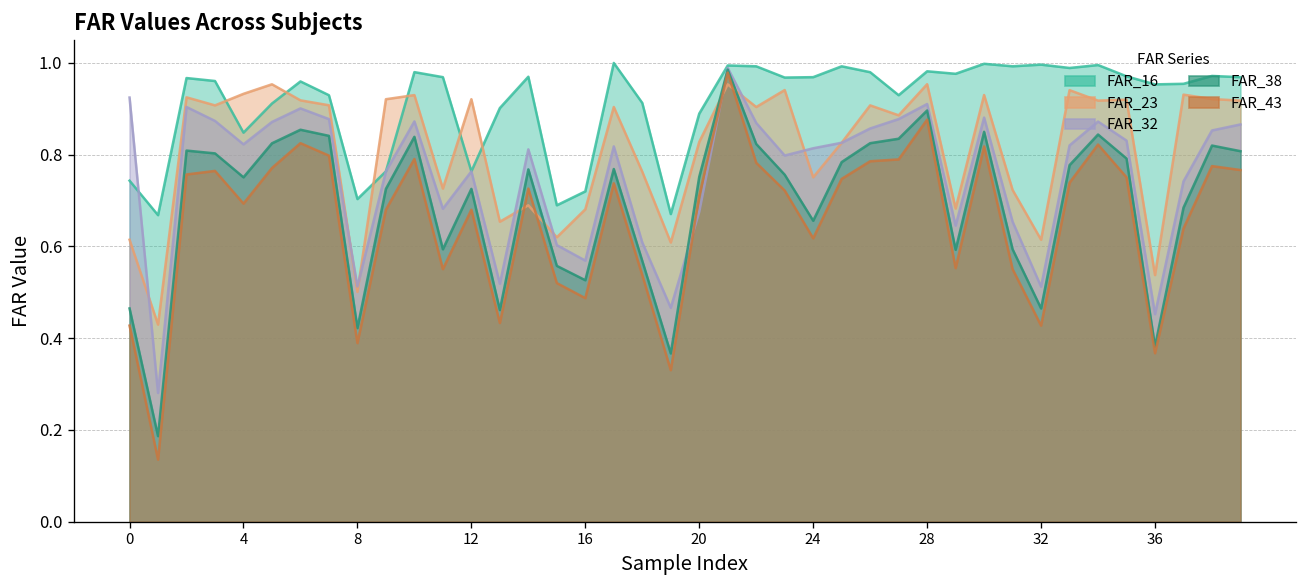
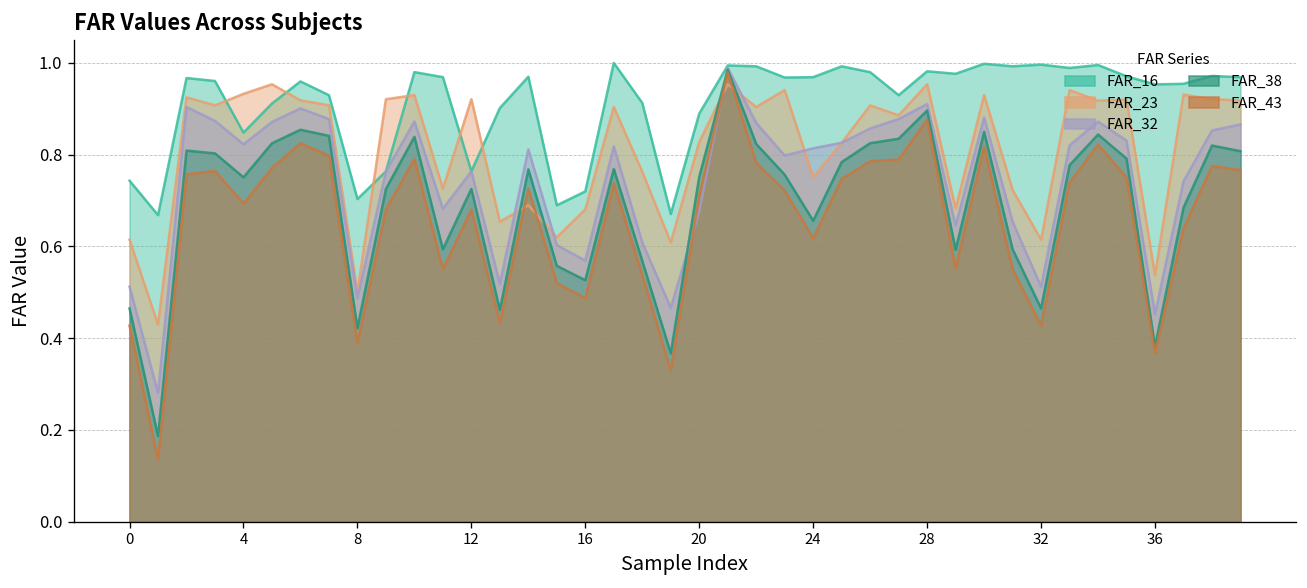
FAR_32, 0: 0.92 -> 0.51
FAR_32, 8: 0.51 -> 0.49
